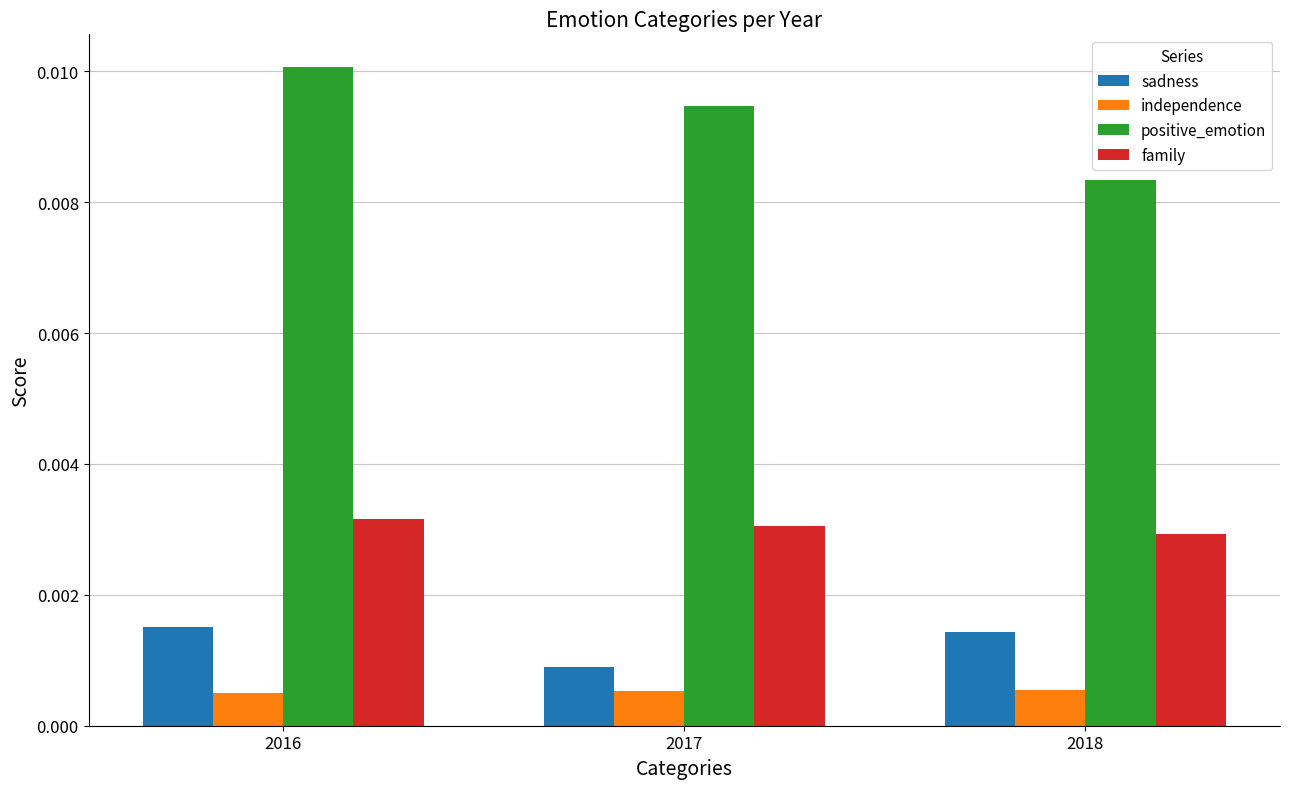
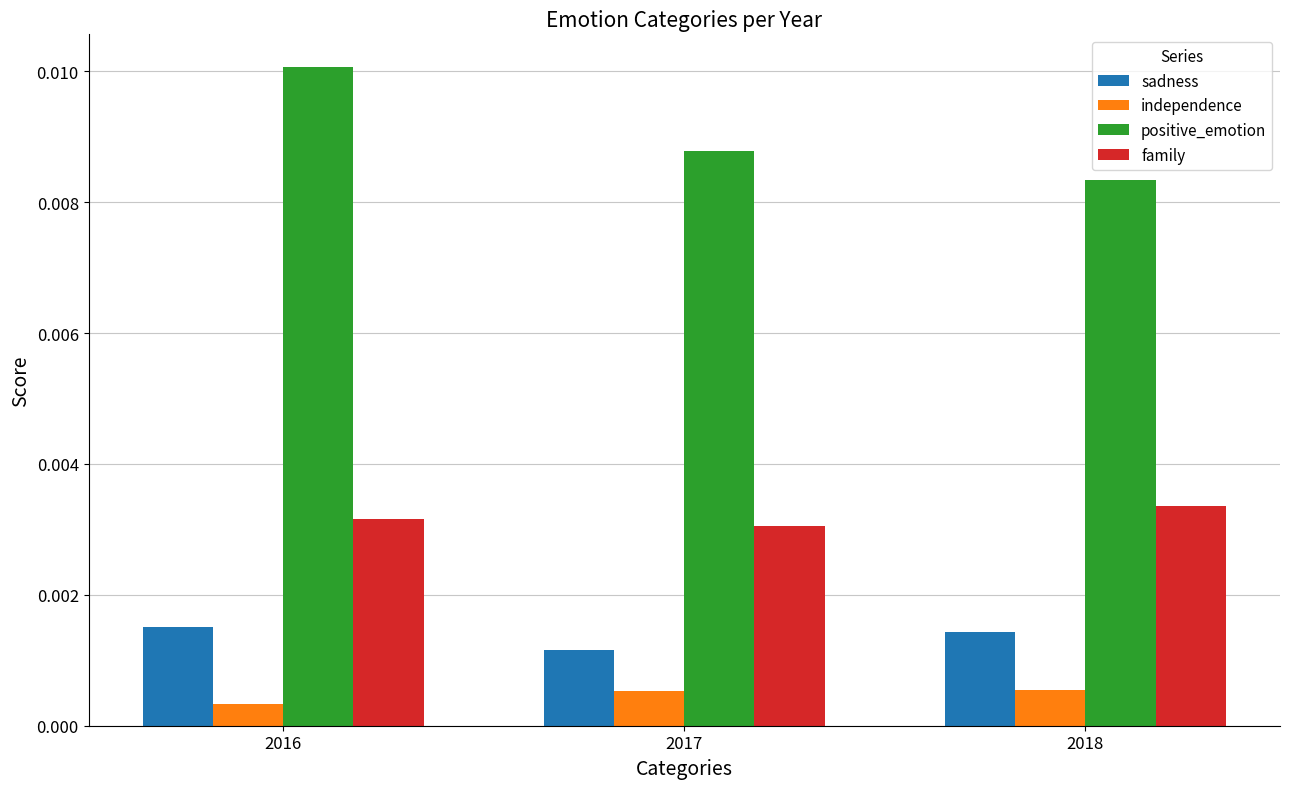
independence, 2016: 0.0005 -> 0.0003
sadness, 2017: 0.0009 -> 0.0012
positive_emotion, 2017: 0.0095 -> 0.0088
family, 2018: 0.0029 -> 0.0034
